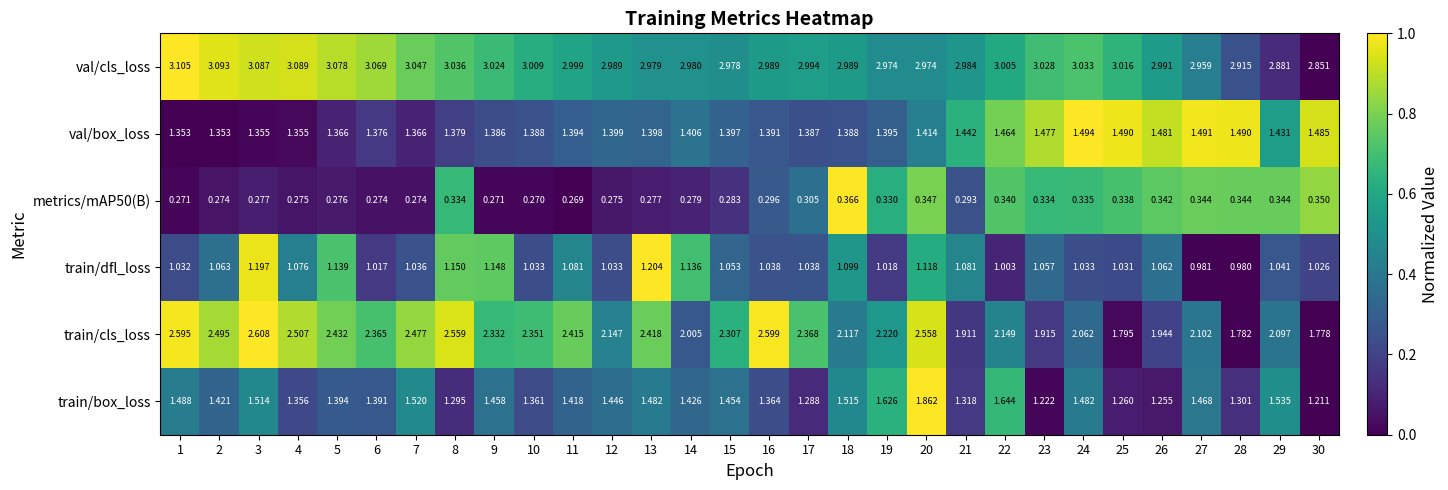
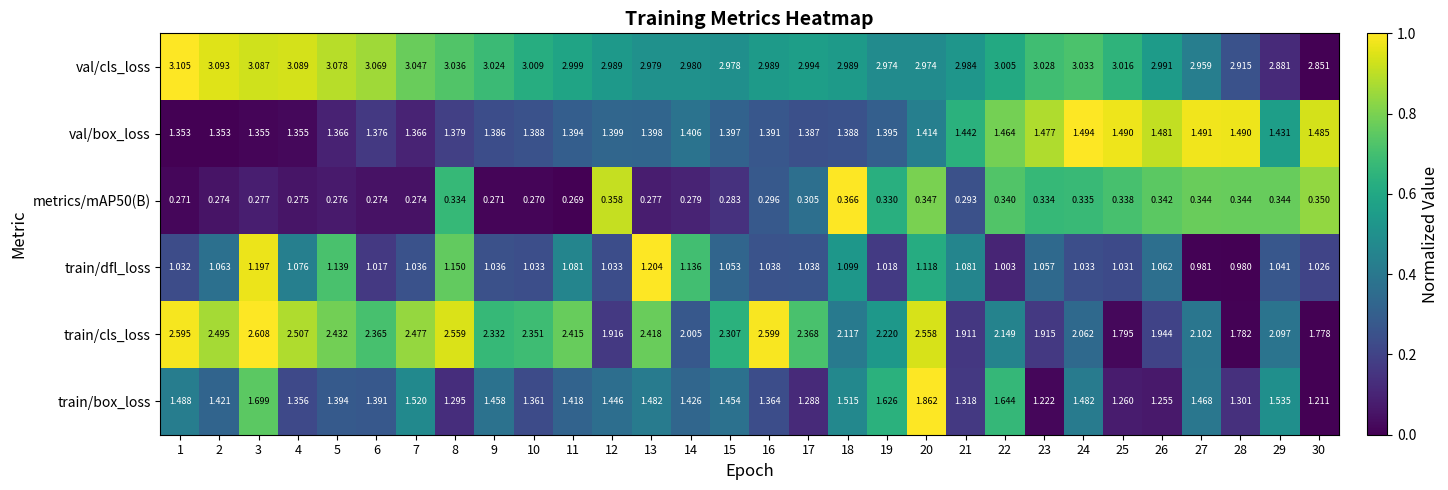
metrics/mAP50(B), 12: 0.275 -> 0.358
train/dfl_loss, 9: 1.148 -> 1.036
train/cls_loss, 12: 2.147 -> 1.916
train/box_loss, 3: 1.514 -> 1.699
